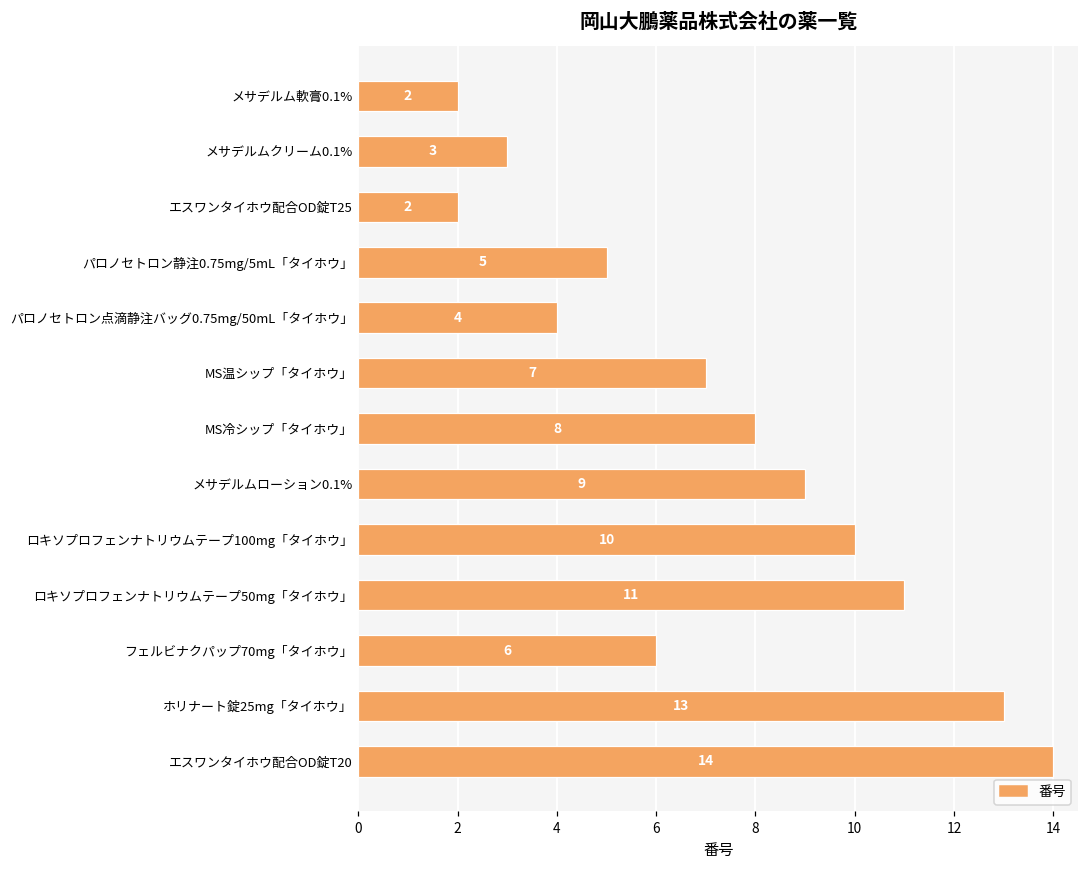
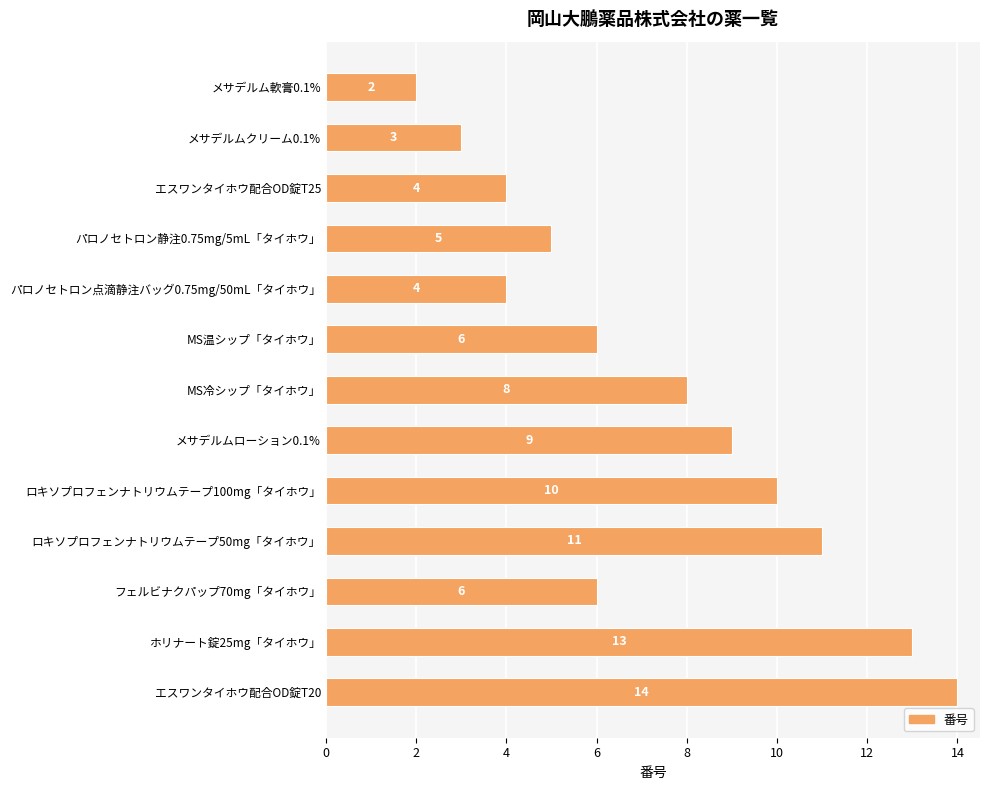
エスワンタイホウ配合OD錠T25: 2 -> 4
MS温シップ「タイホウ」: 7 -> 6
